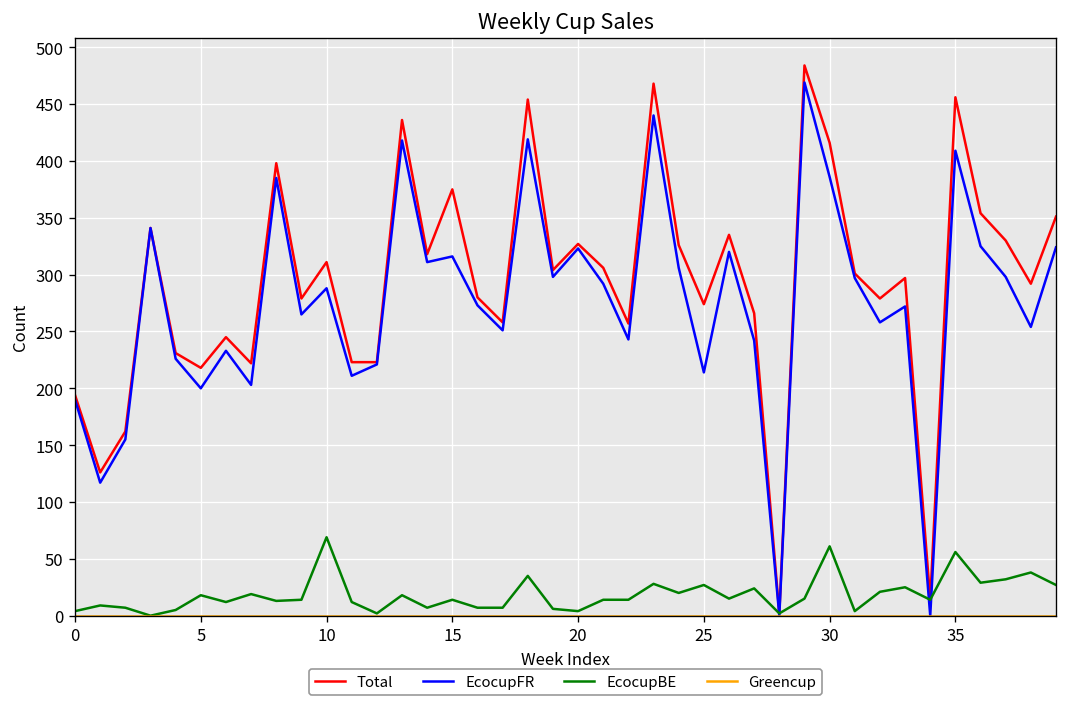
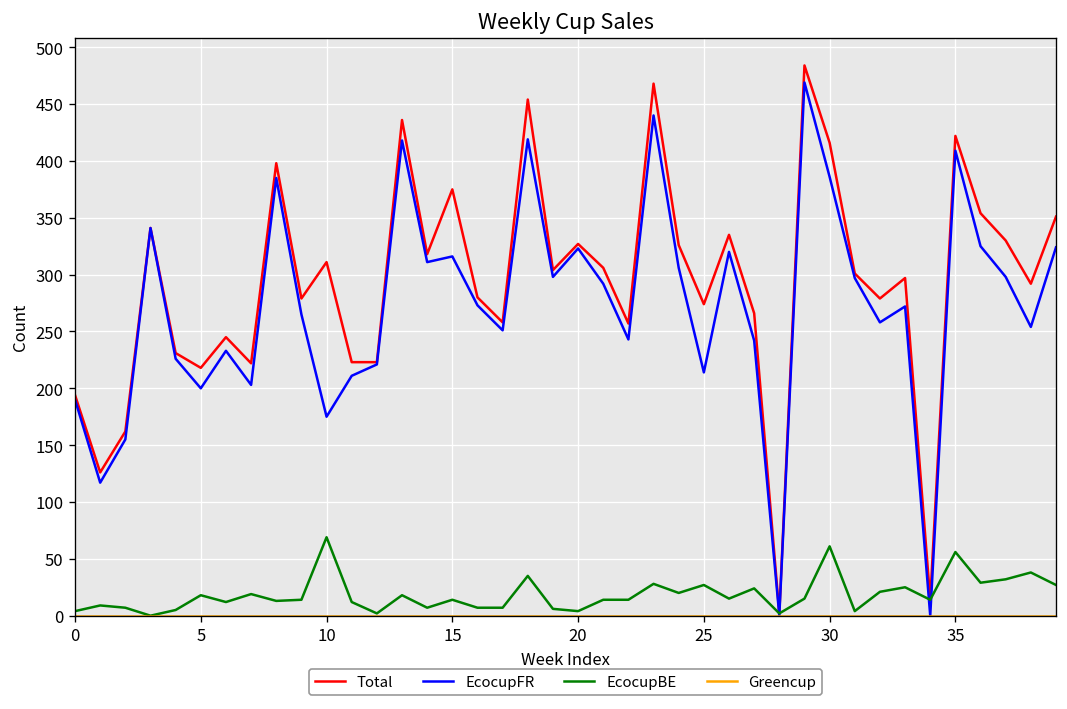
EcocupFR, 10: 290 -> 180
Total, 35: 460 -> 420
